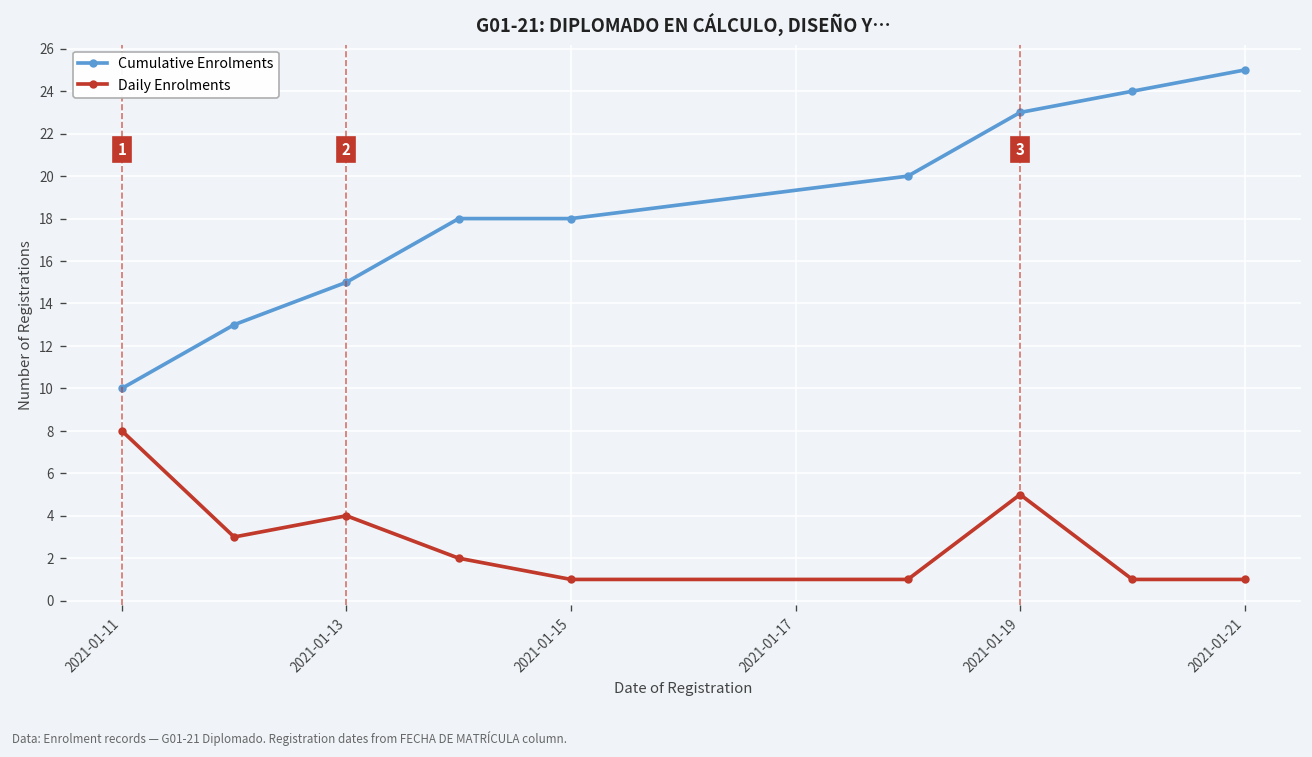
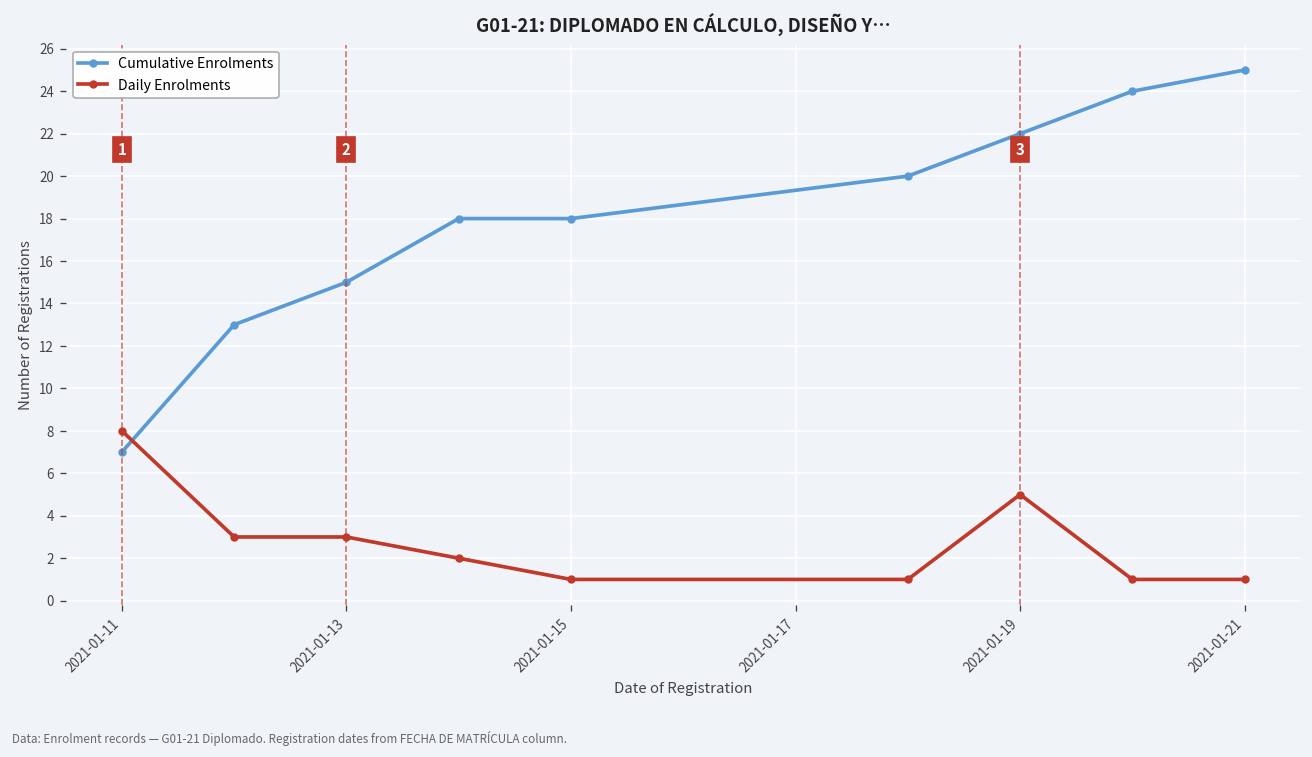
Cumulative Enrolments, 2021-01-11: 10 -> 7
Daily Enrolments, 2021-01-13: 4 -> 3
Cumulative Enrolments, 2021-01-19: 23 -> 22
